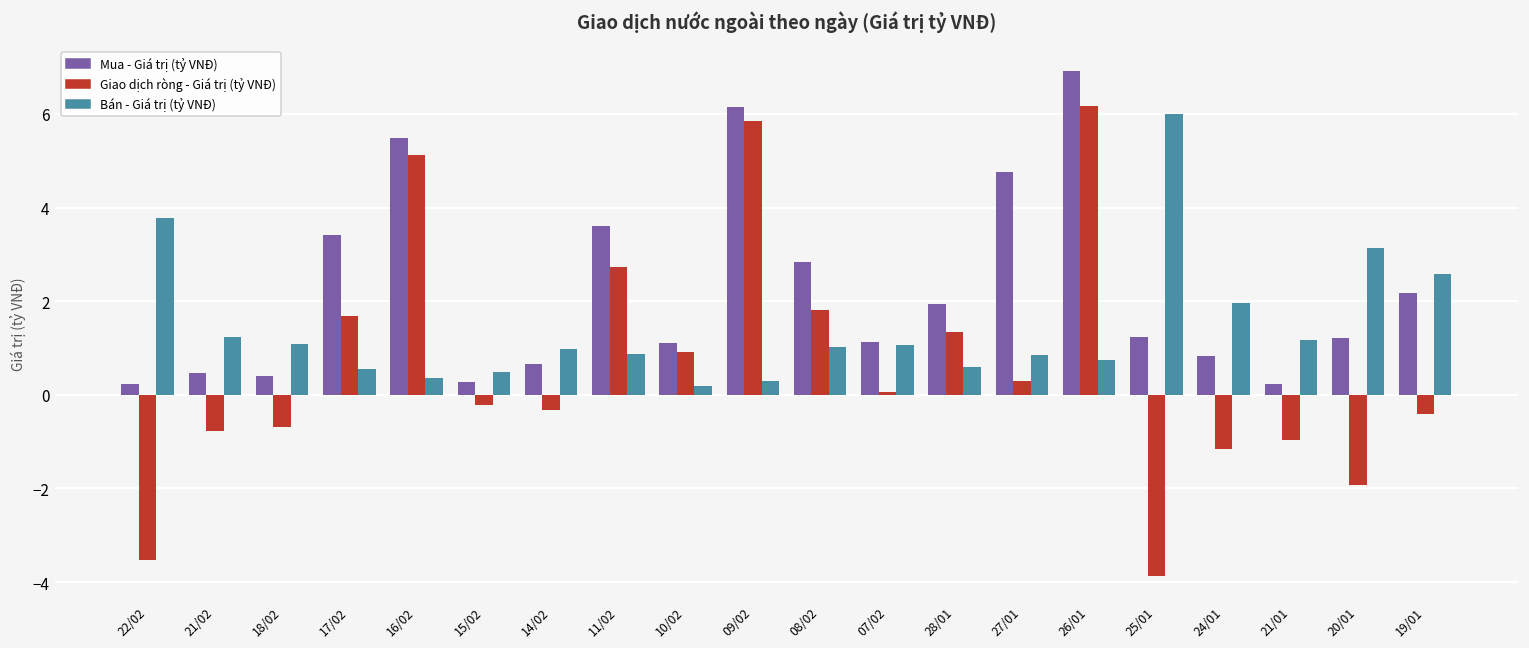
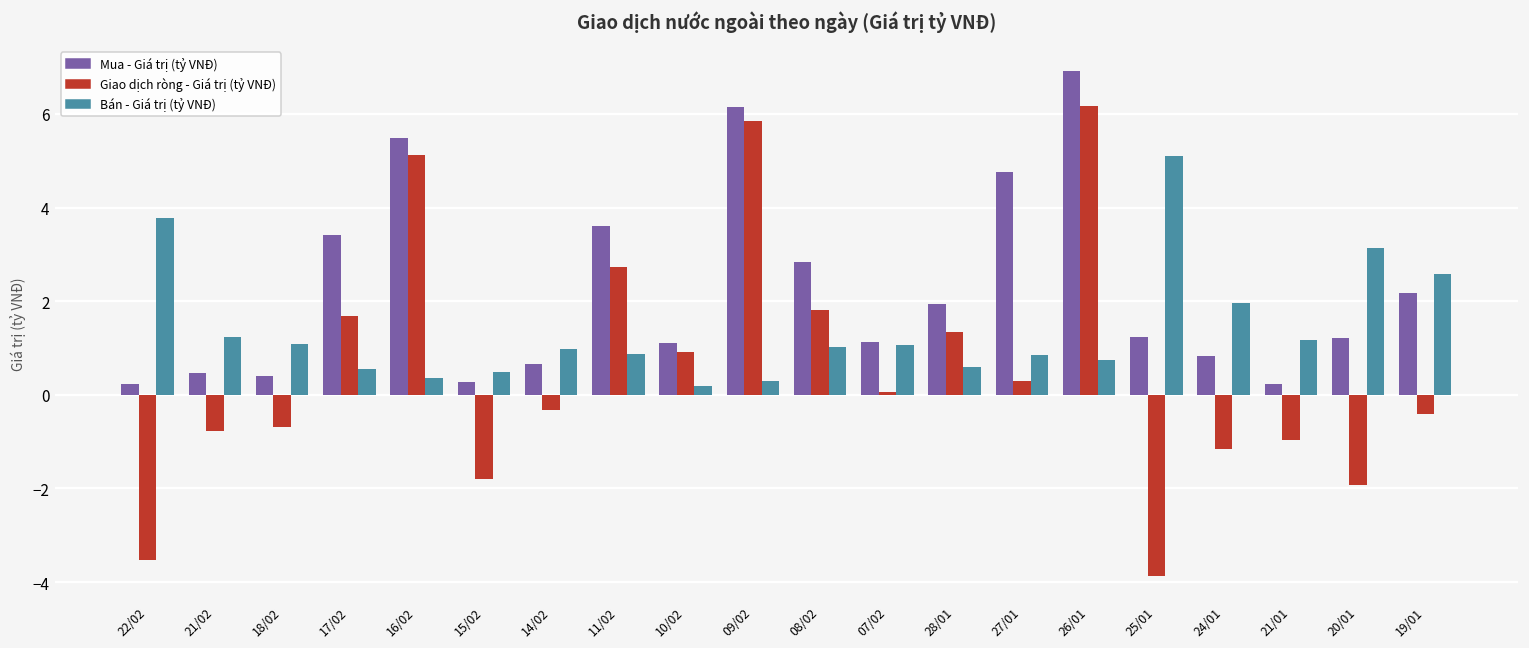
Giao dịch ròng - Giá trị (tỷ VNĐ), 15/02: -0.2 -> -1.8
Bán - Giá trị (tỷ VNĐ), 25/01: 6.0 -> 5.1
